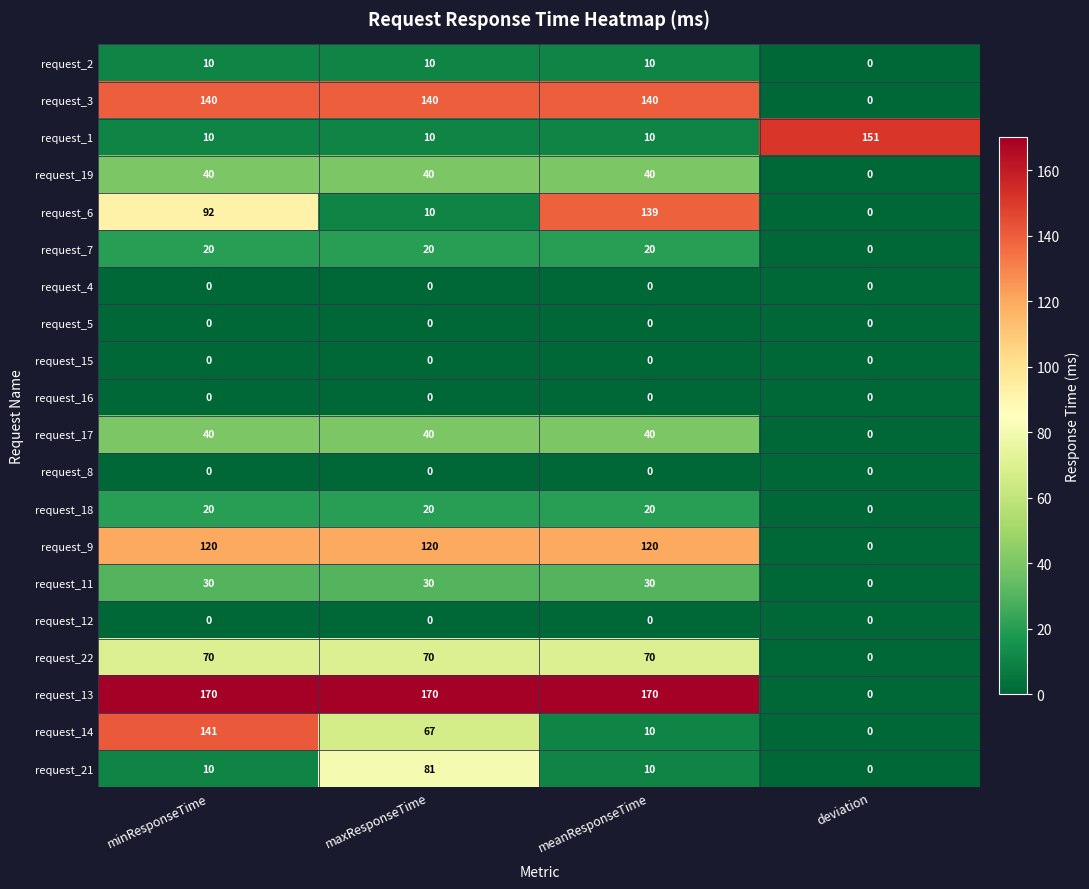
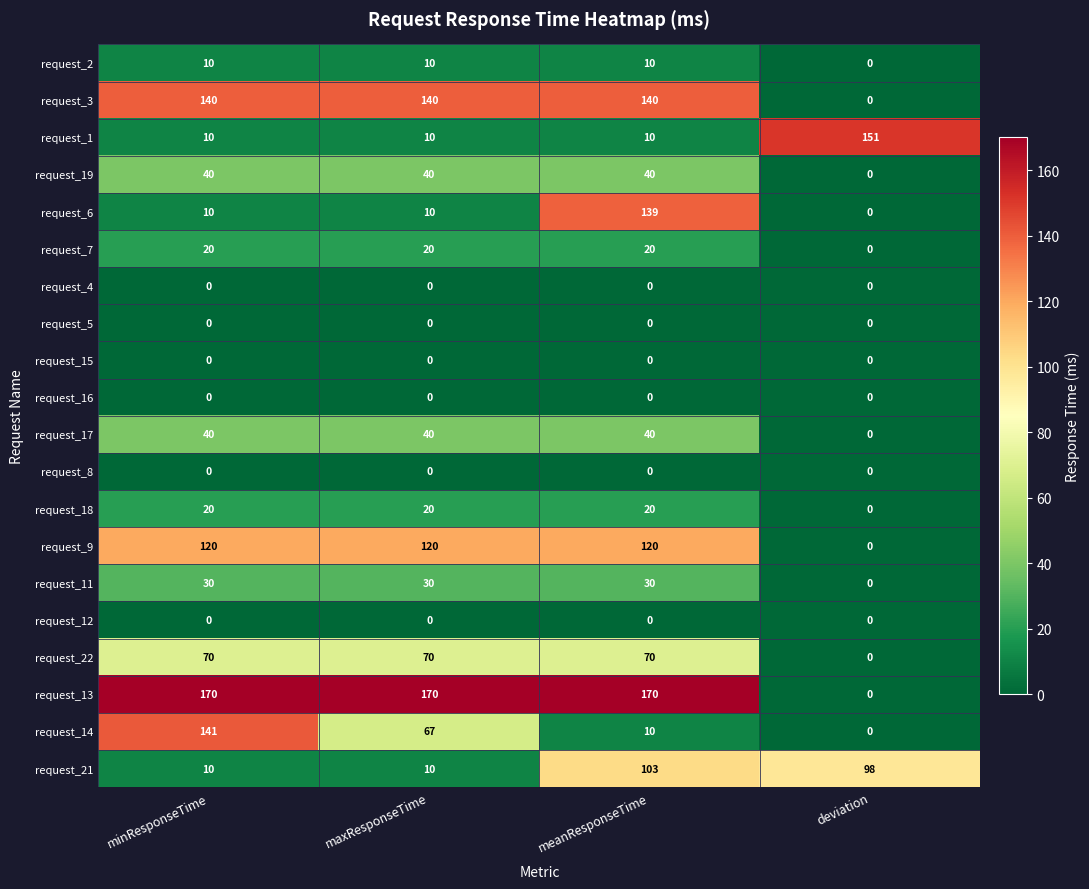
request_6, minResponseTime: 92 -> 10
request_21, maxResponseTime: 81 -> 10
request_21, meanResponseTime: 10 -> 103
request_21, deviation: 0 -> 98
